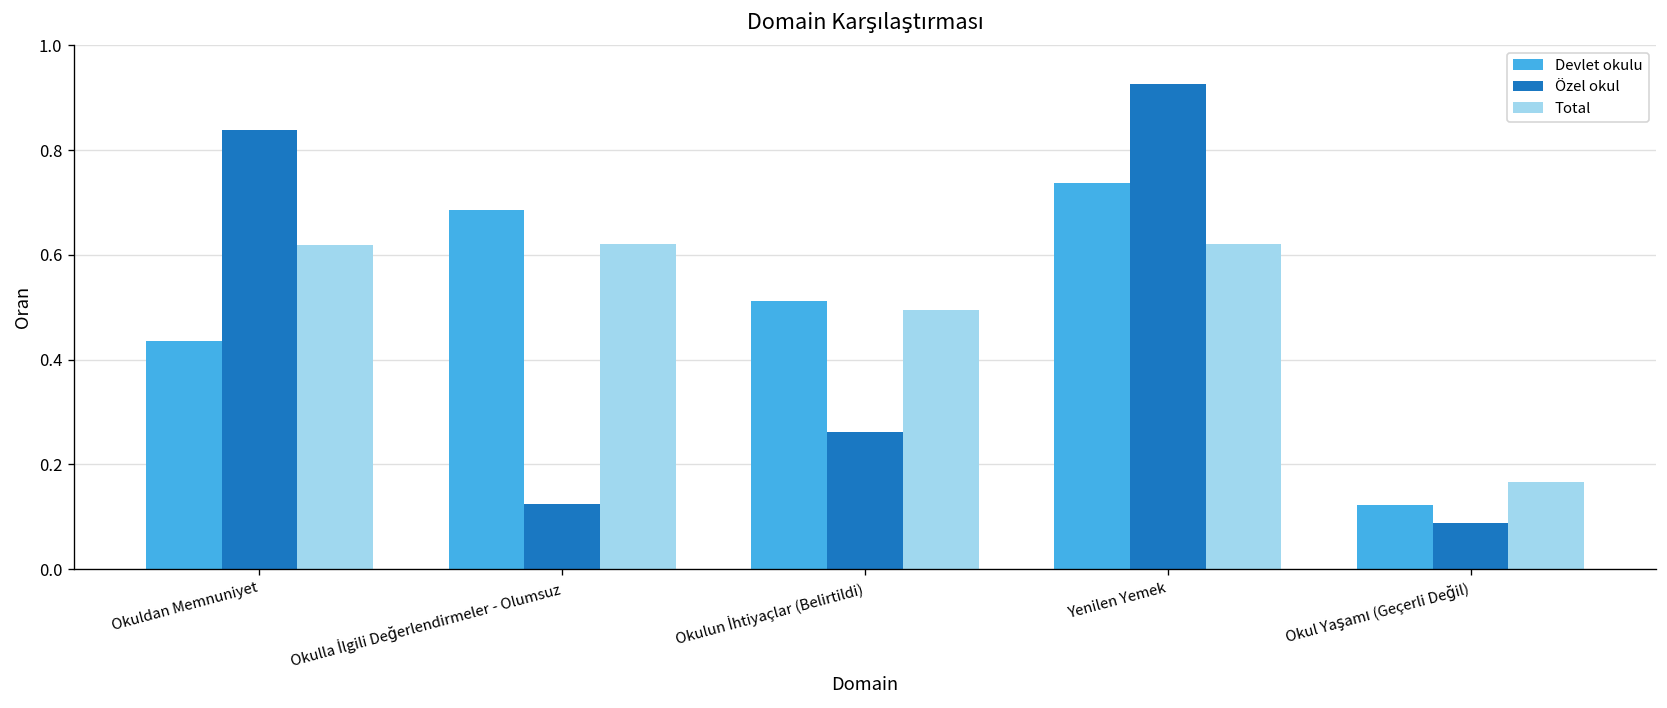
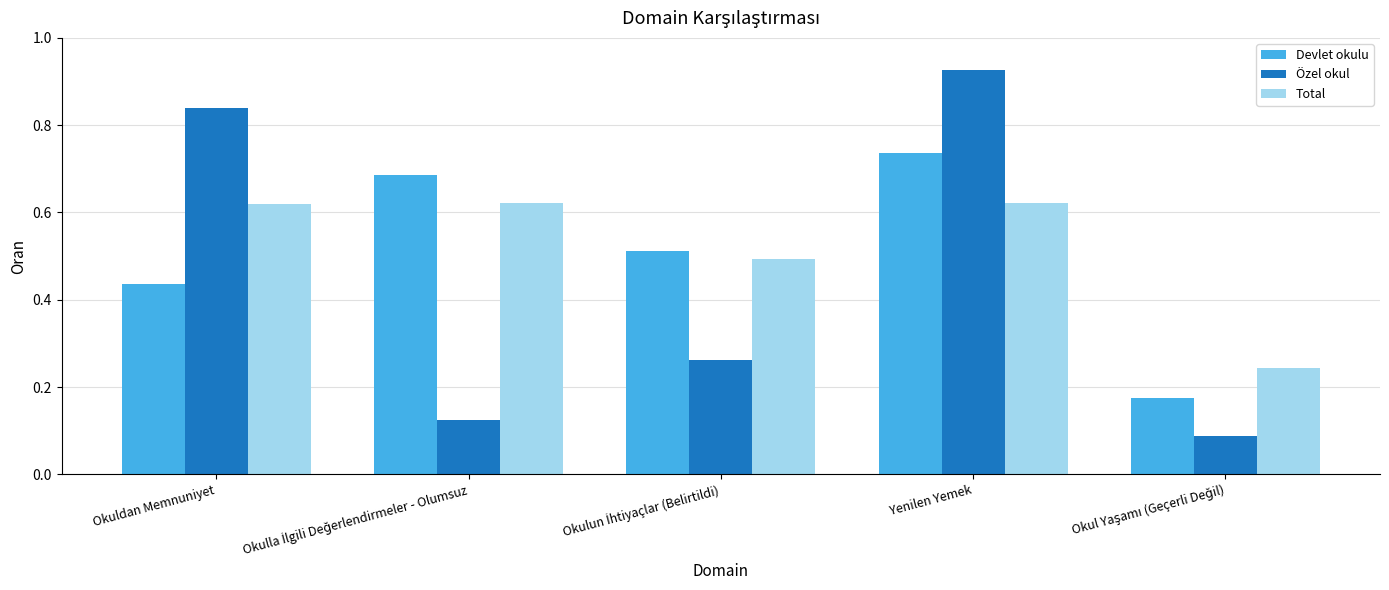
Devlet okulu, Okul Yaşamı (Geçerli Değil): 0.12 -> 0.17
Total, Okul Yaşamı (Geçerli Değil): 0.17 -> 0.24
